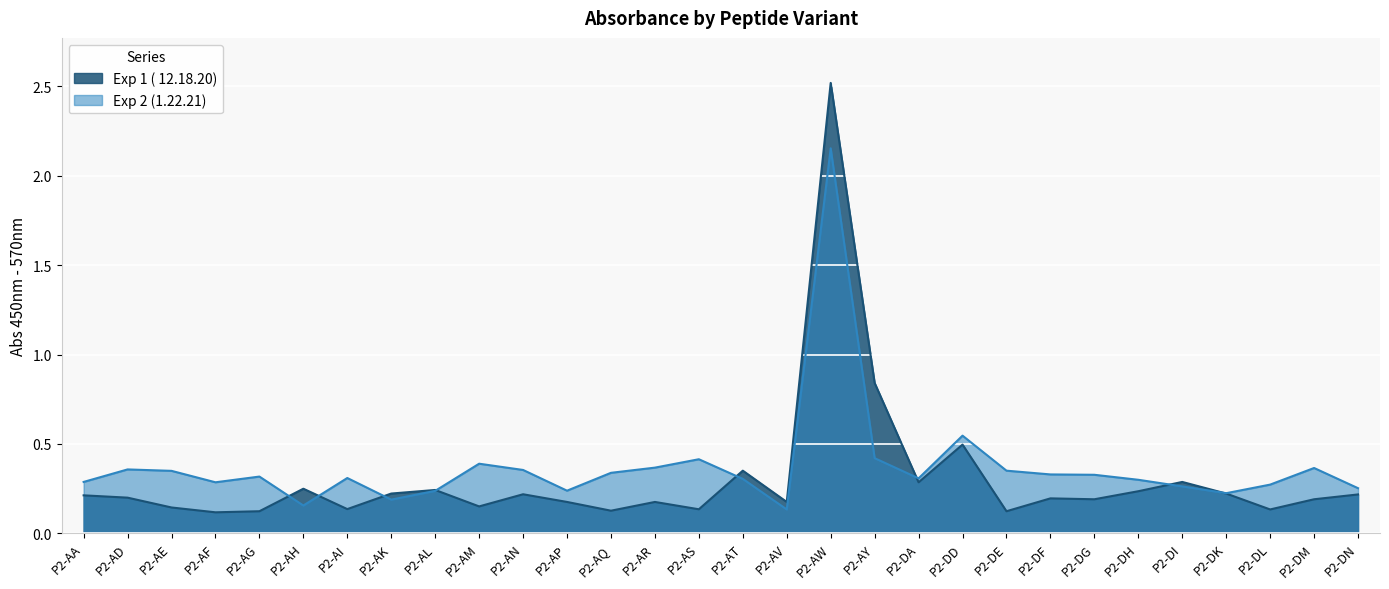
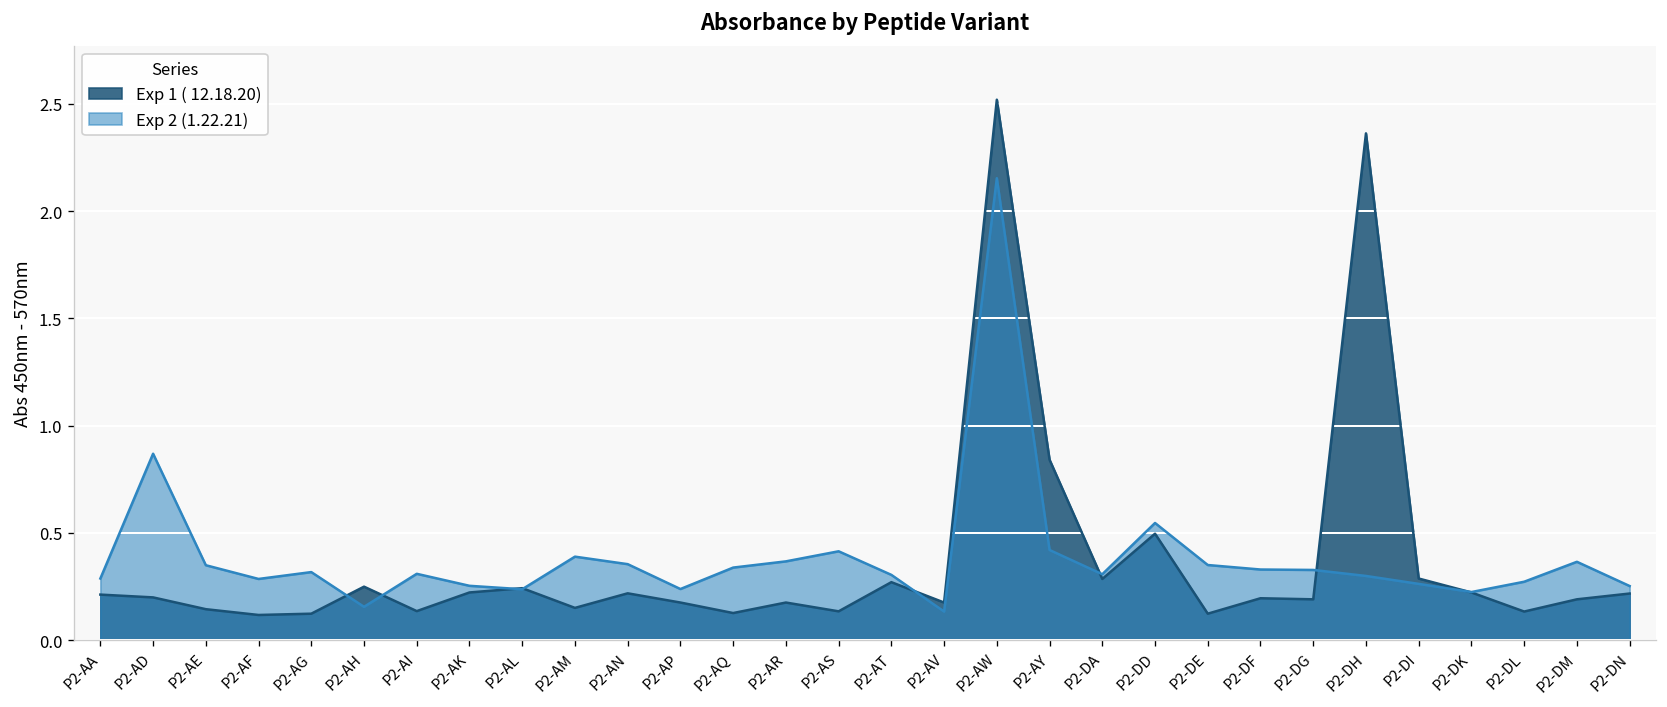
Exp 2 (1.22.21), P2-AD: 0.36 -> 0.87
Exp 2 (1.22.21), P2-AK: 0.19 -> 0.25
Exp 1 ( 12.18.20), P2-AT: 0.35 -> 0.27
Exp 1 ( 12.18.20), P2-DH: 0.24 -> 2.36
